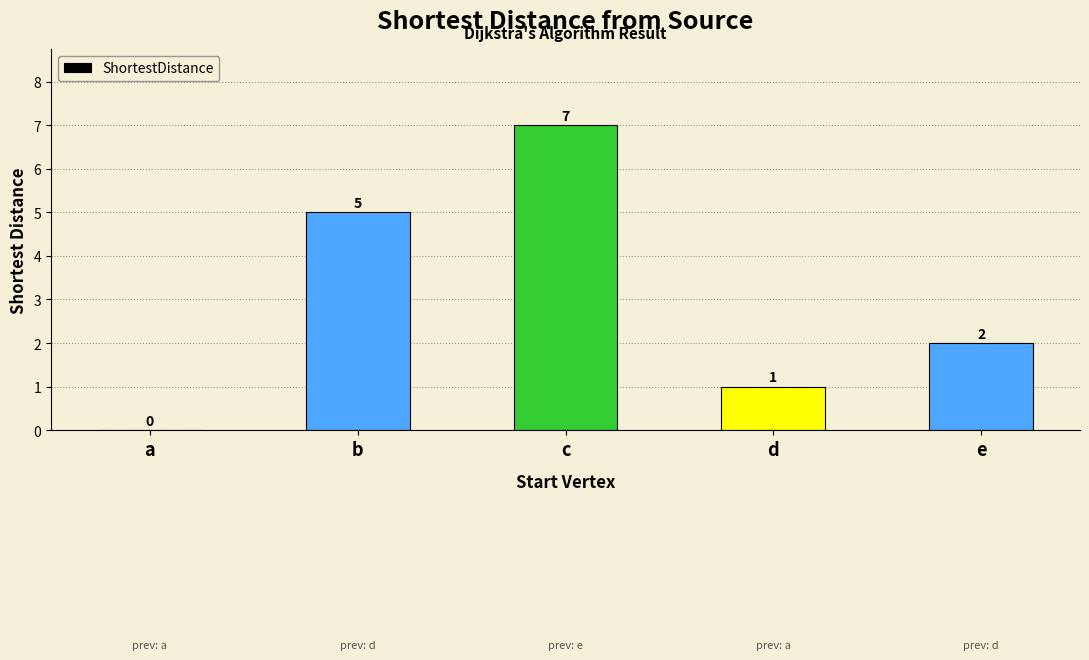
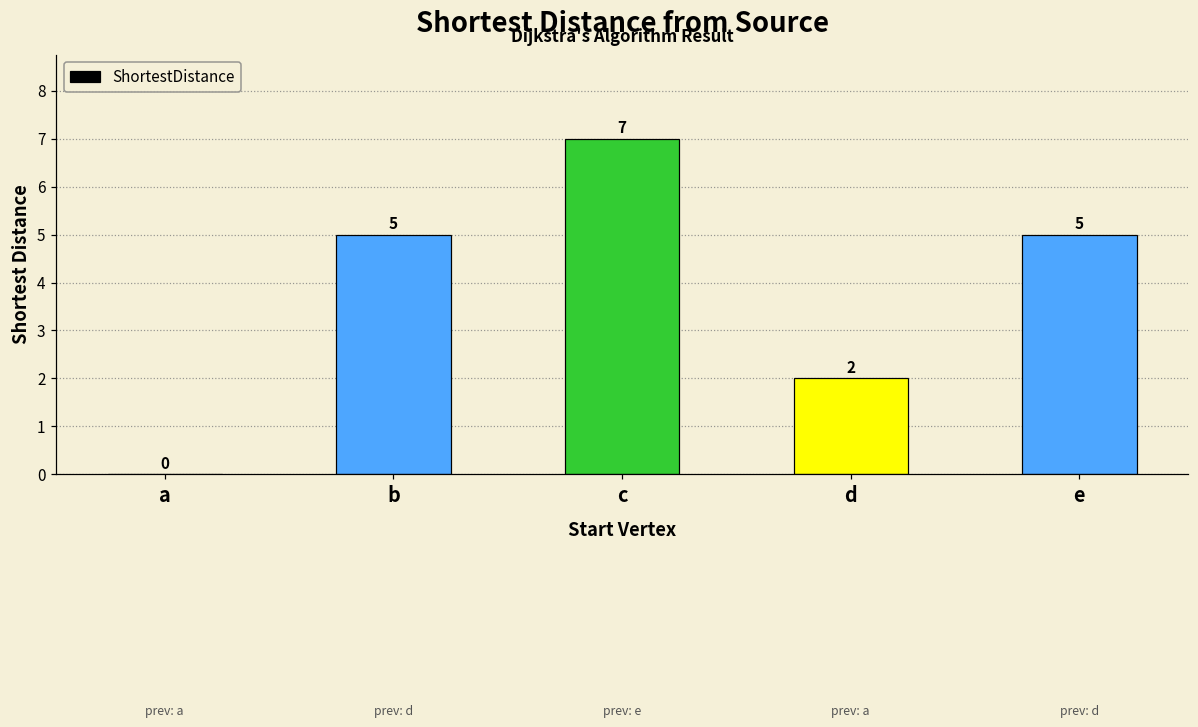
d: 1 -> 2
e: 2 -> 5
